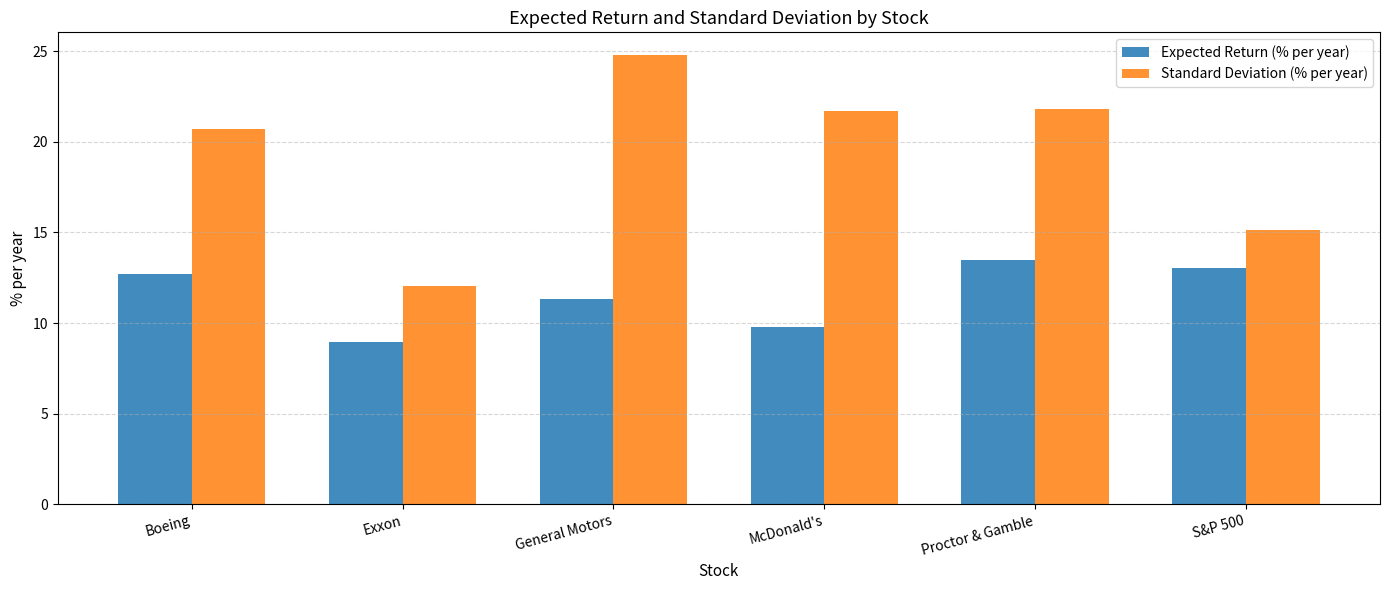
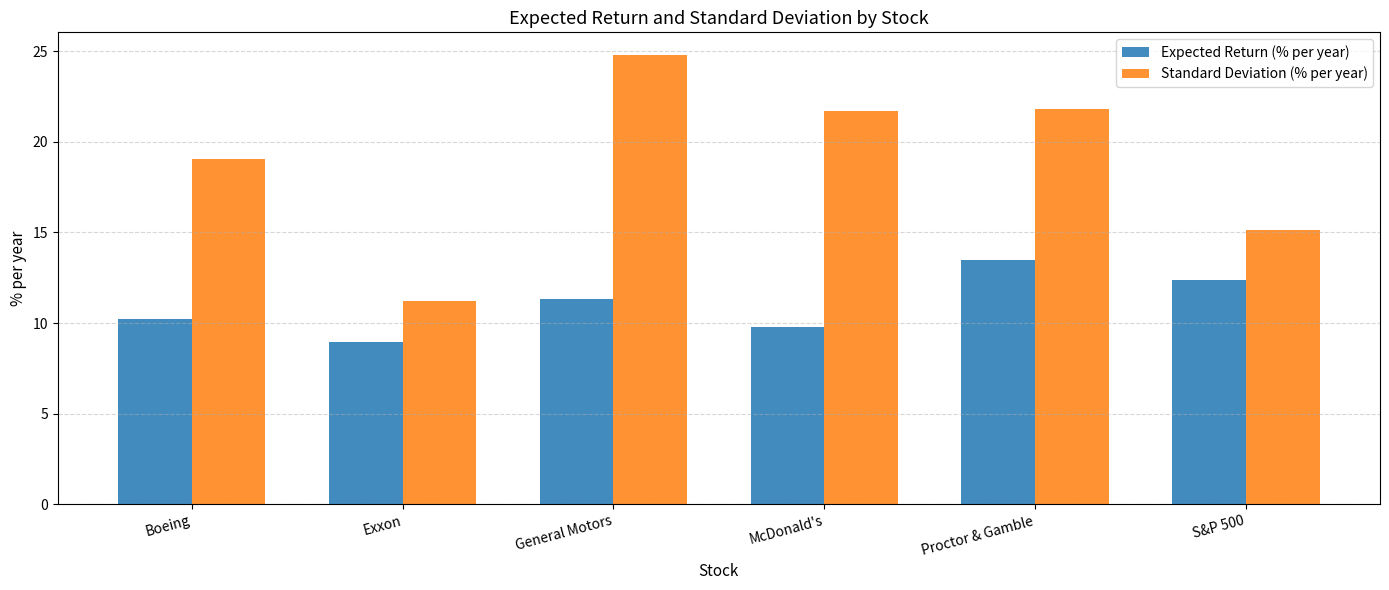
Expected Return (% per year), Boeing: 12.7 -> 10.2
Standard Deviation (% per year), Boeing: 20.7 -> 19.1
Standard Deviation (% per year), Exxon: 12.0 -> 11.2
Expected Return (% per year), S&P 500: 13.0 -> 12.4
